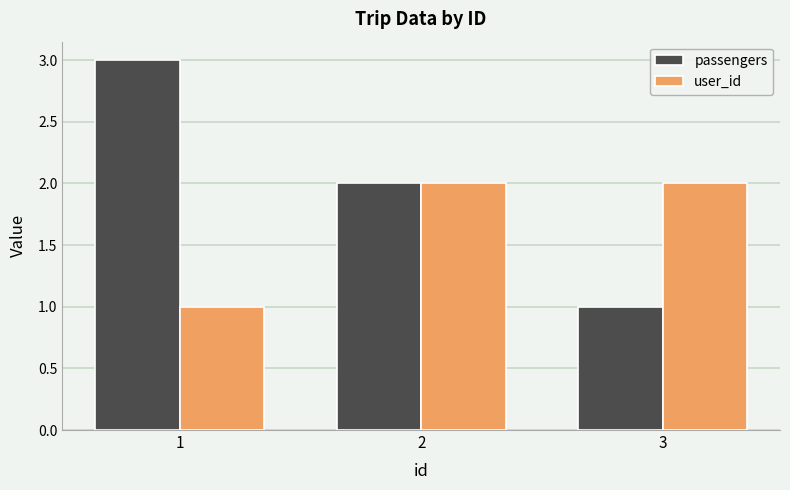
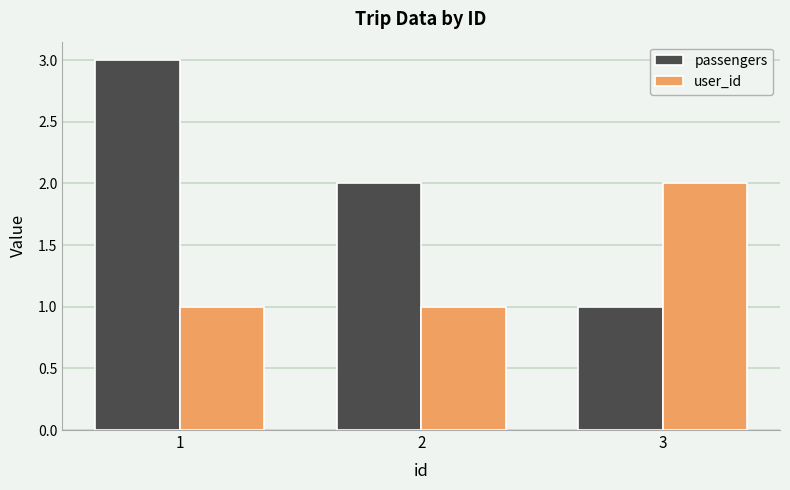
user_id, 2: 2 -> 1
